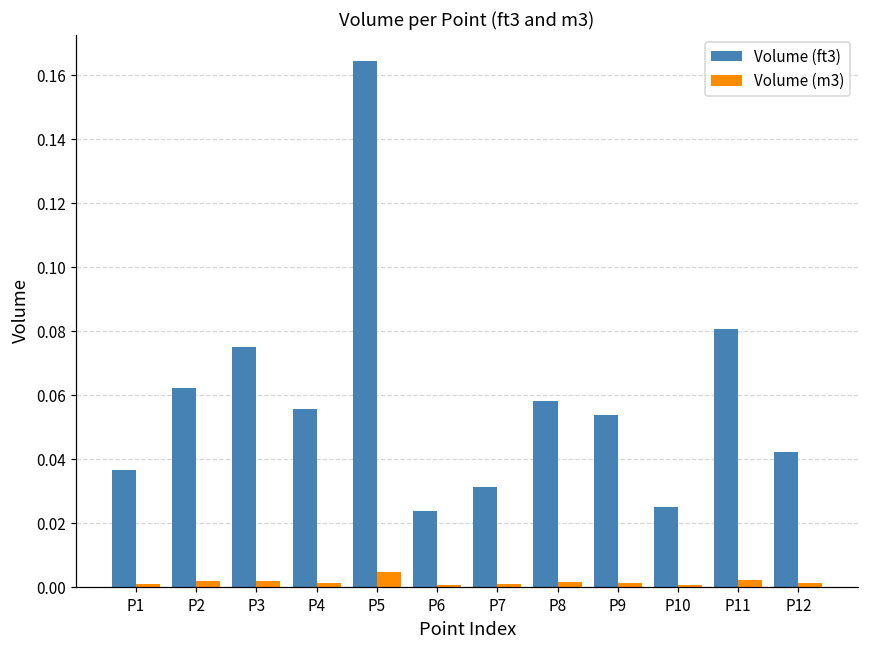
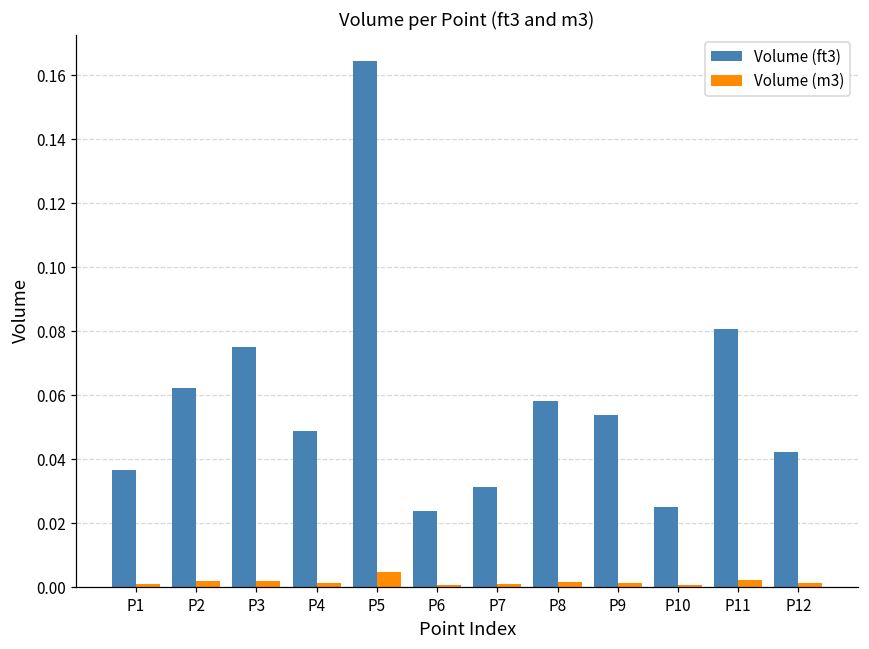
Volume (ft3), P4: 0.056 -> 0.049
